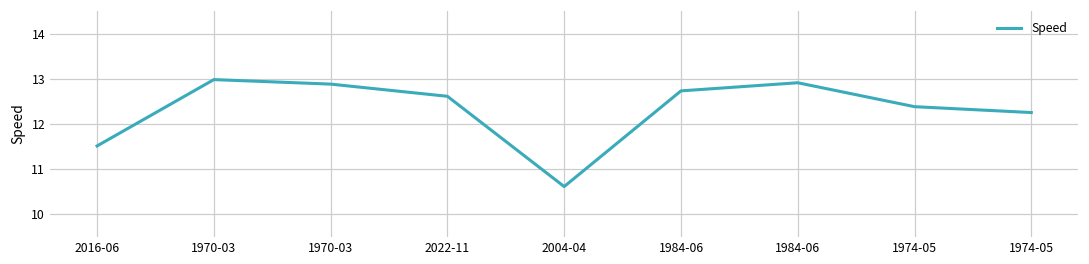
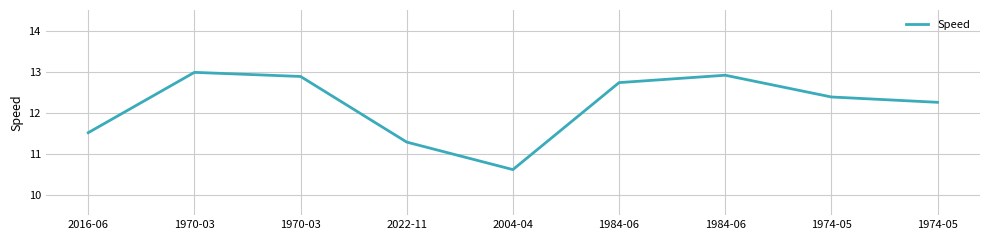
2022-11: 12.6 -> 11.3
